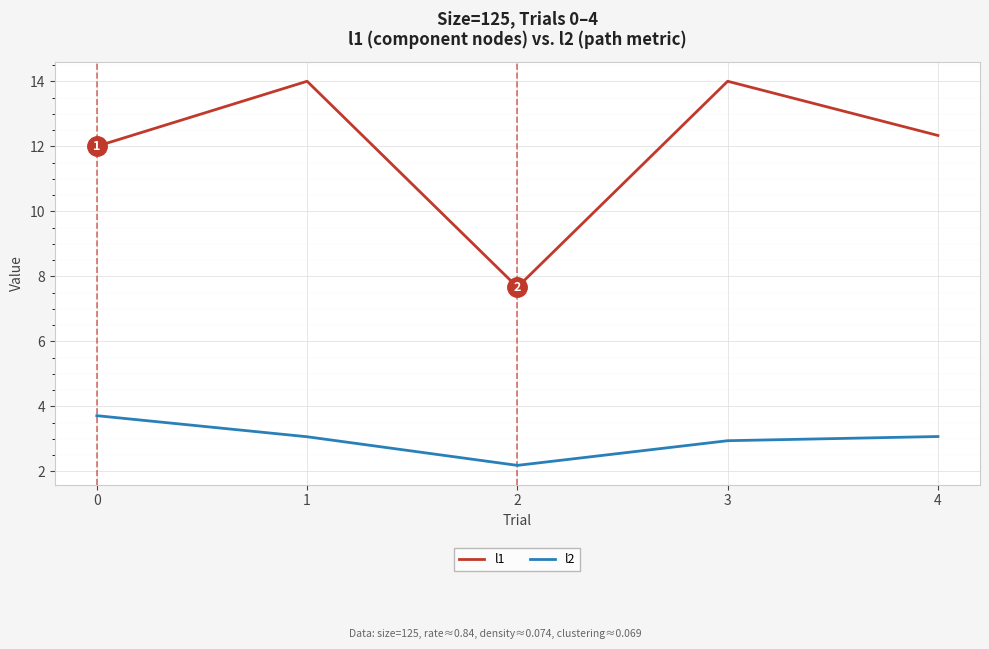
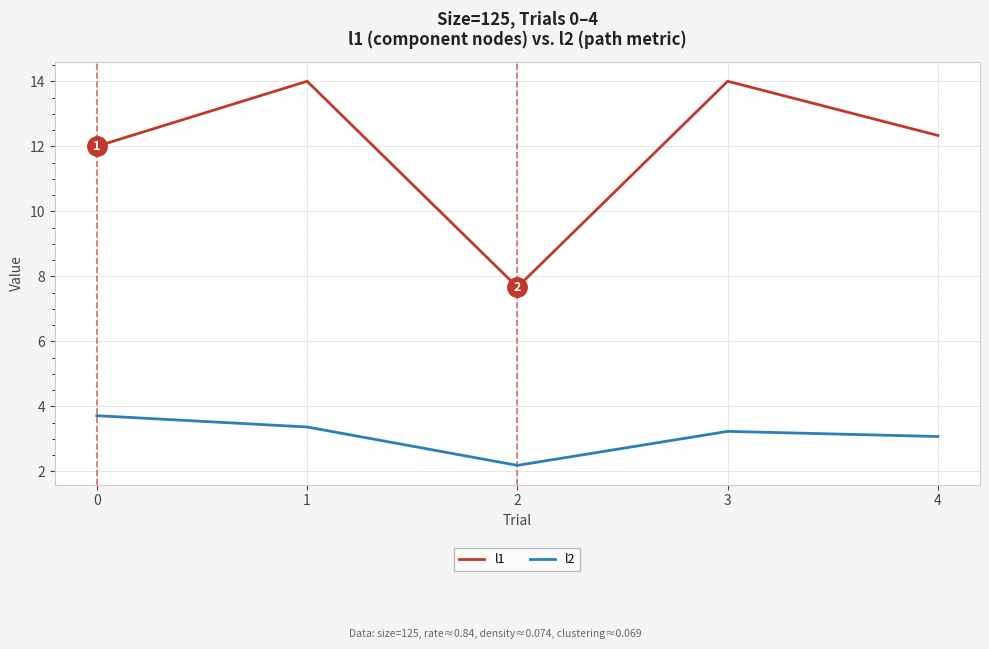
l2, 1: 3.1 -> 3.4
l2, 3: 2.9 -> 3.2
